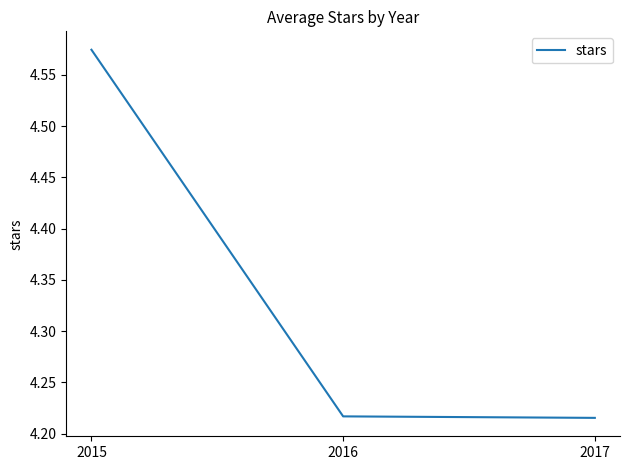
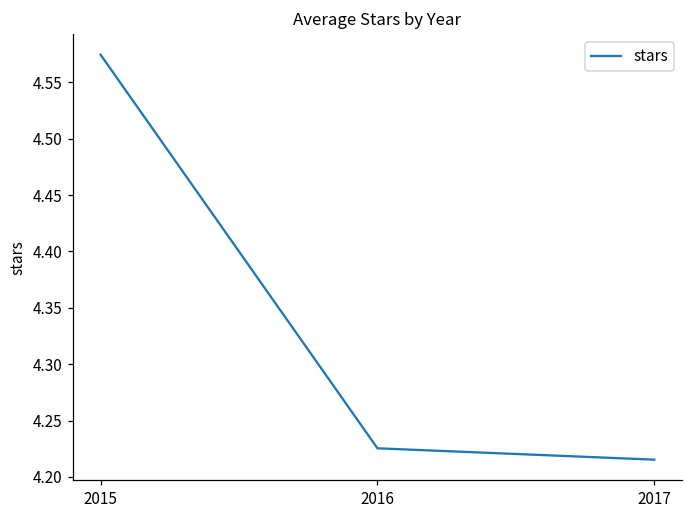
2016: 4.217 -> 4.225
